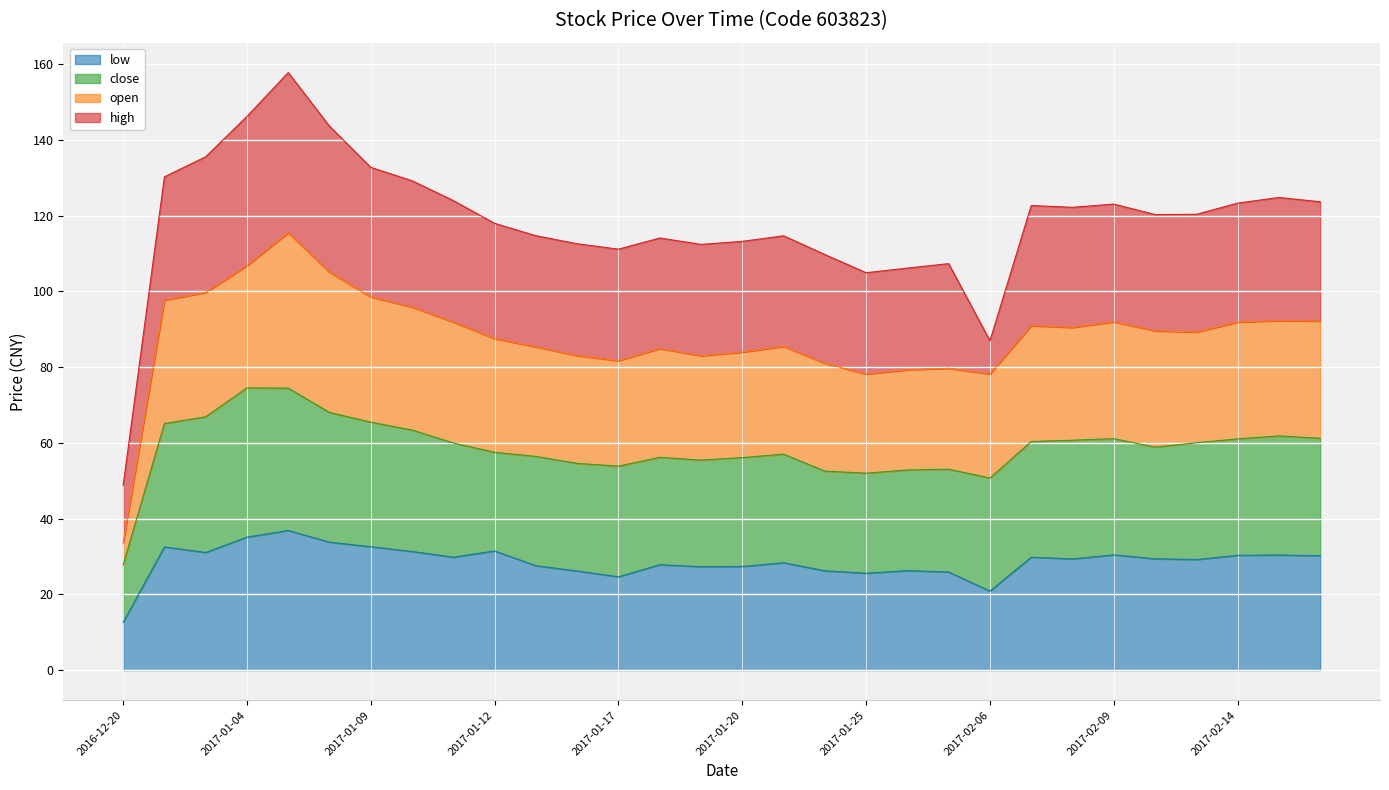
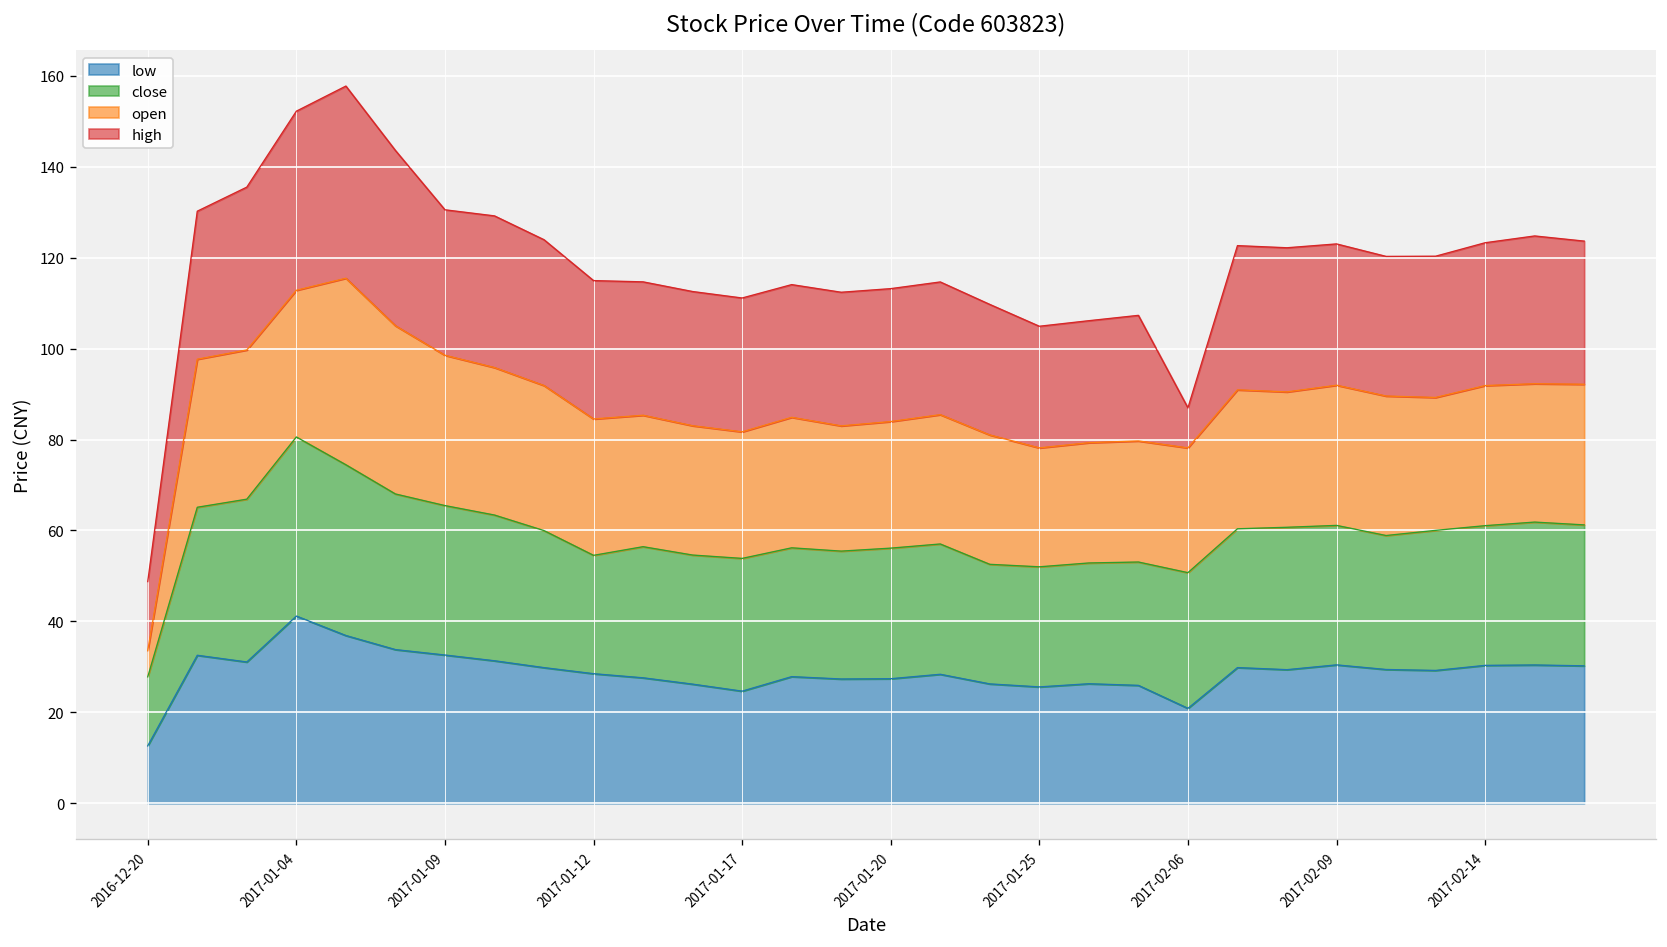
low, 2017-01-04: 35 -> 41
high, 2017-01-09: 34 -> 32
low, 2017-01-12: 31 -> 29
